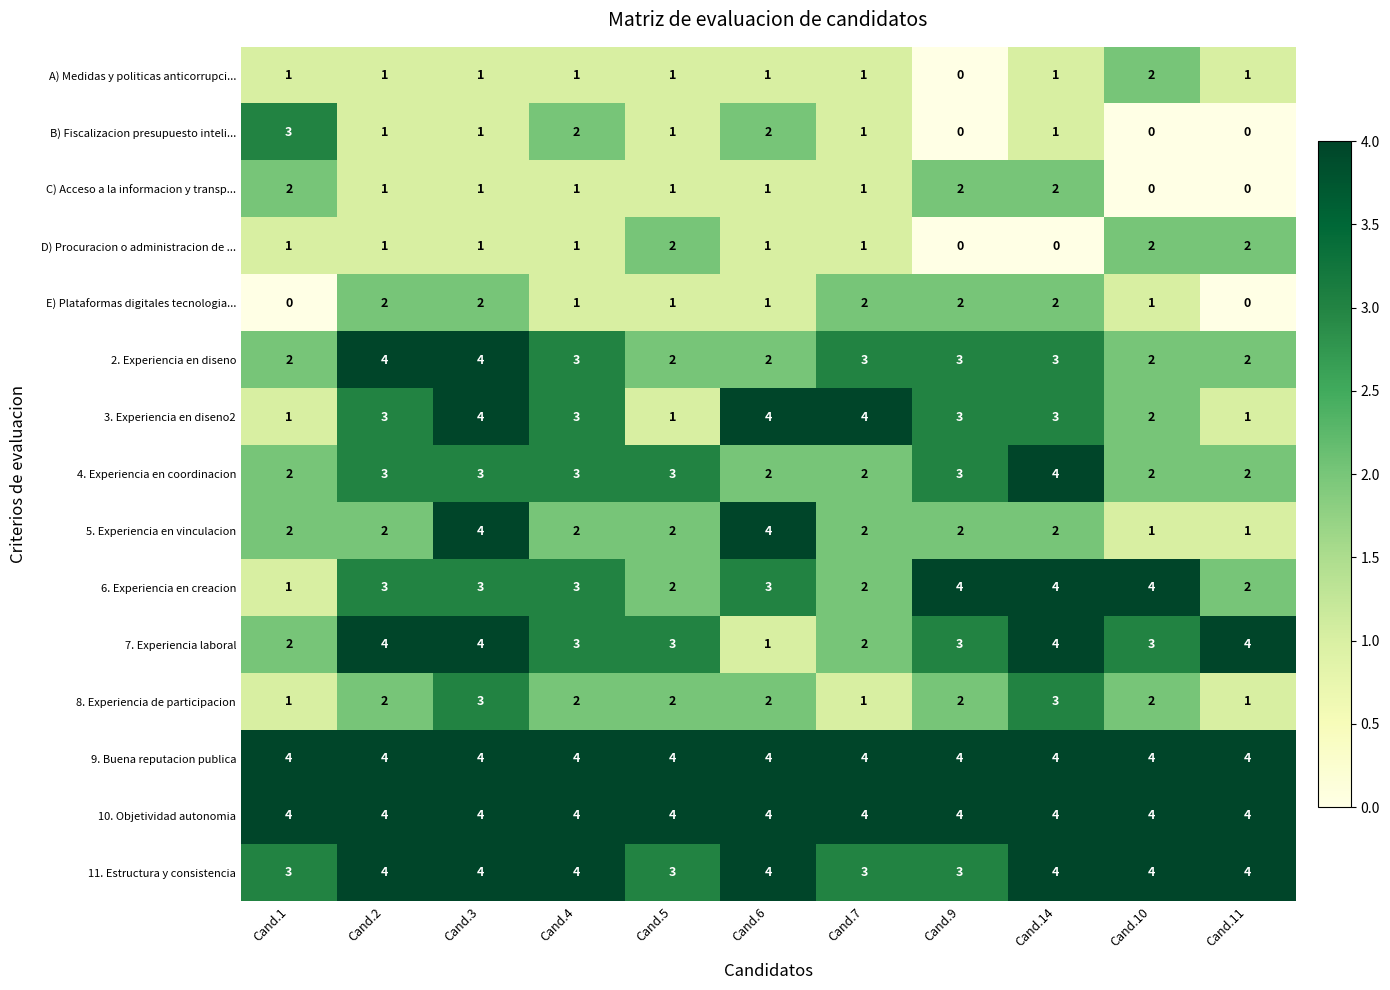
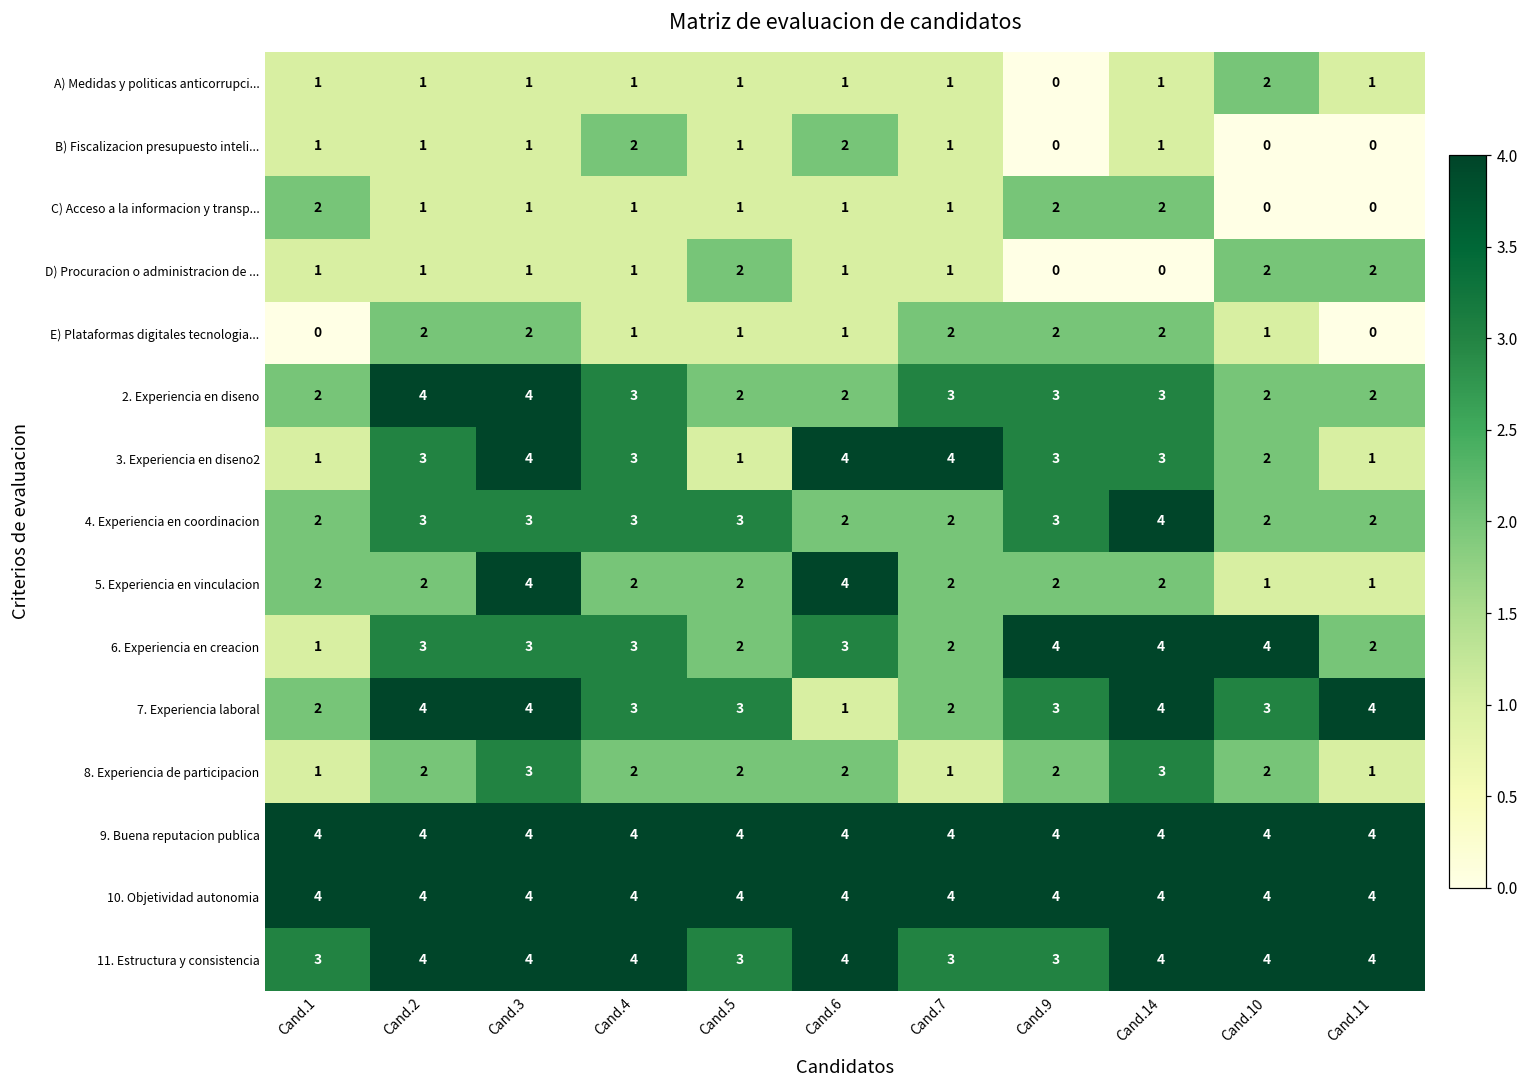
B) Fiscalizacion presupuesto inteli..., Cand.1: 3 -> 1
